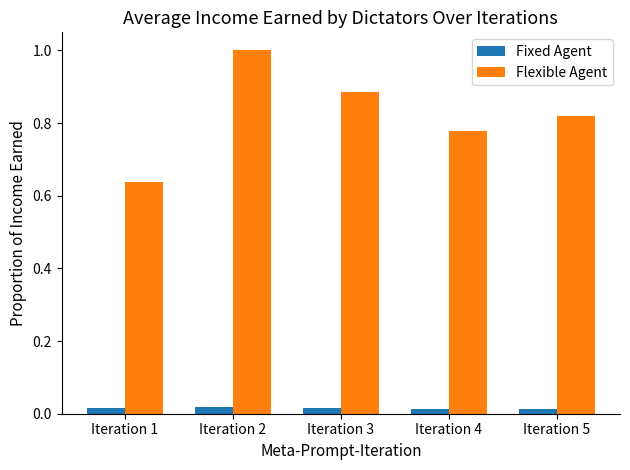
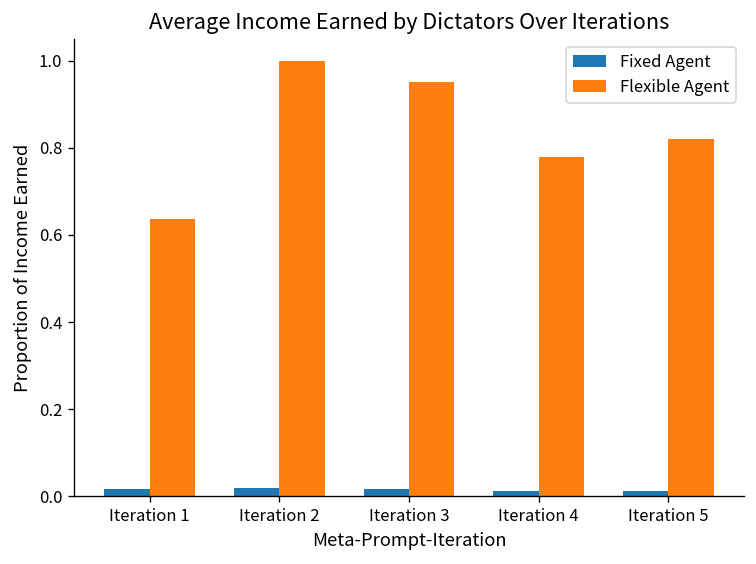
Flexible Agent, Iteration 3: 0.89 -> 0.95
